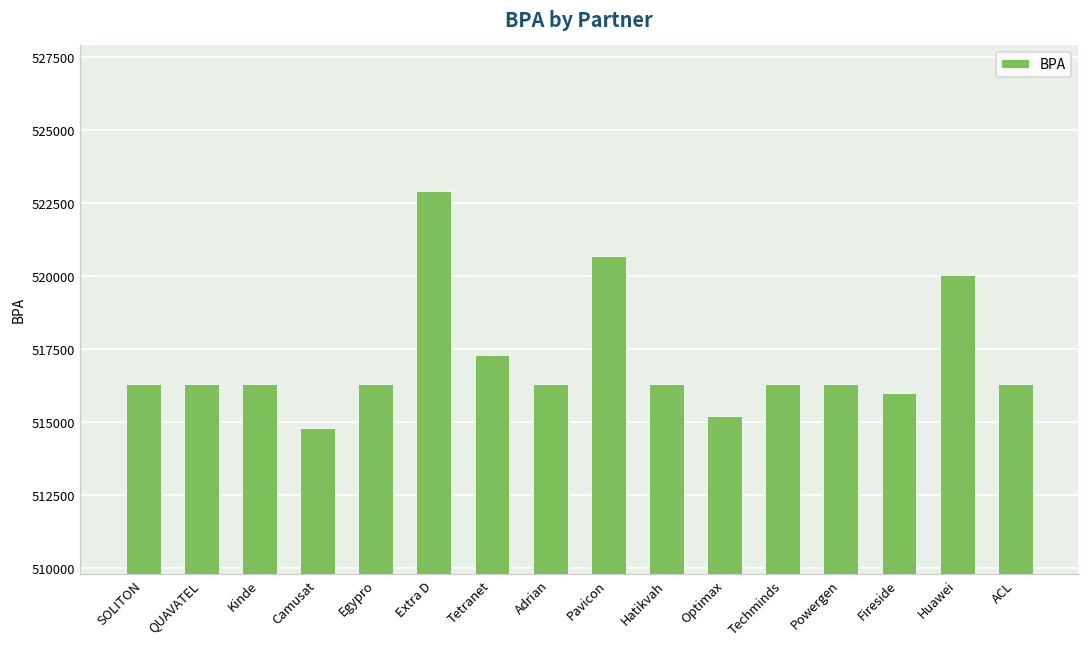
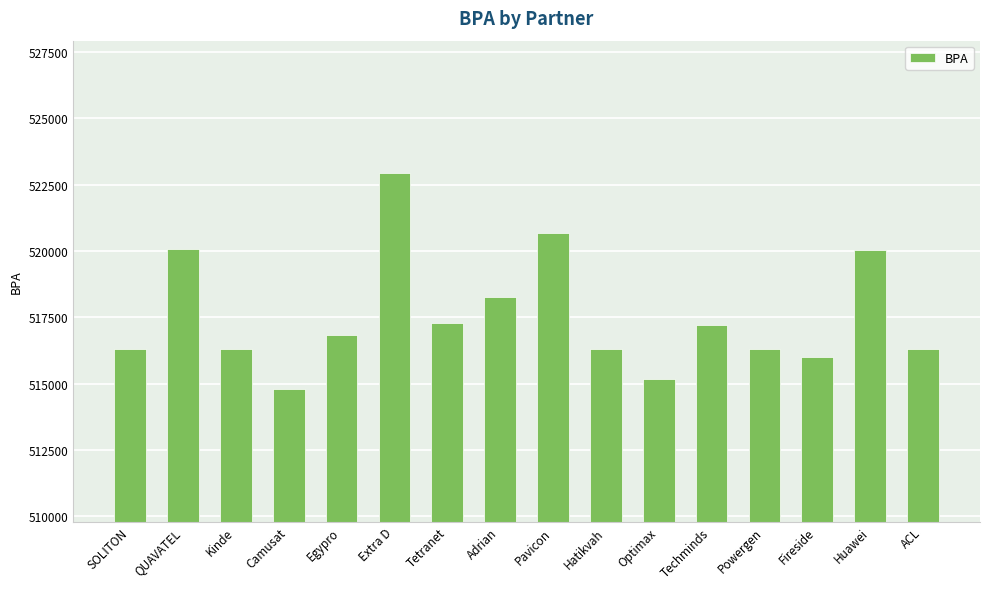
QUAVATEL: 516300 -> 520100
Egypro: 516300 -> 516800
Adrian: 516300 -> 518300
Techminds: 516300 -> 517200
